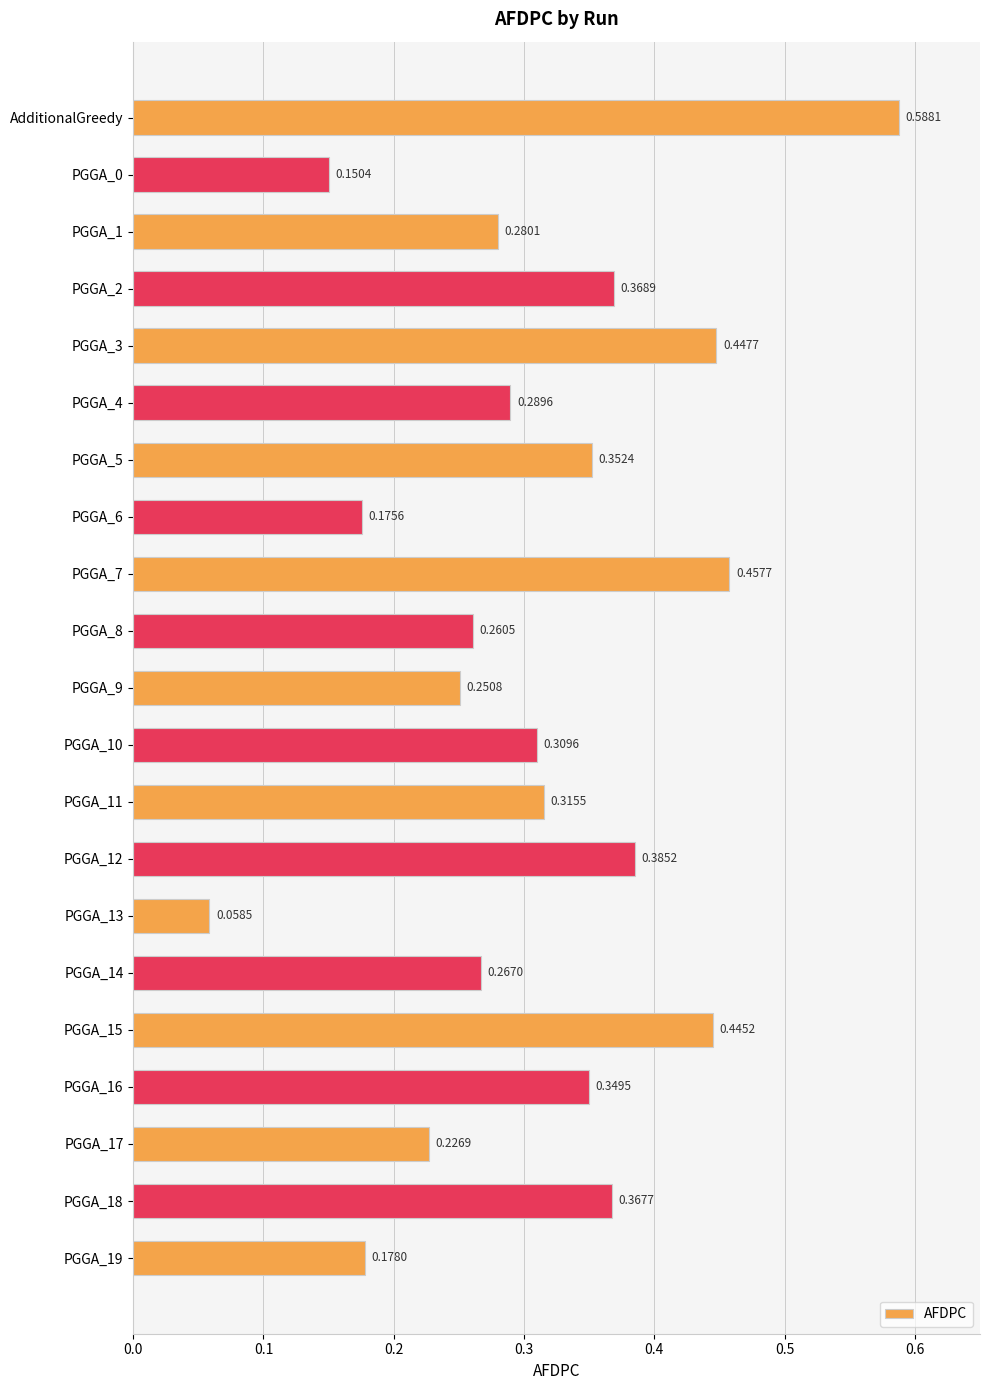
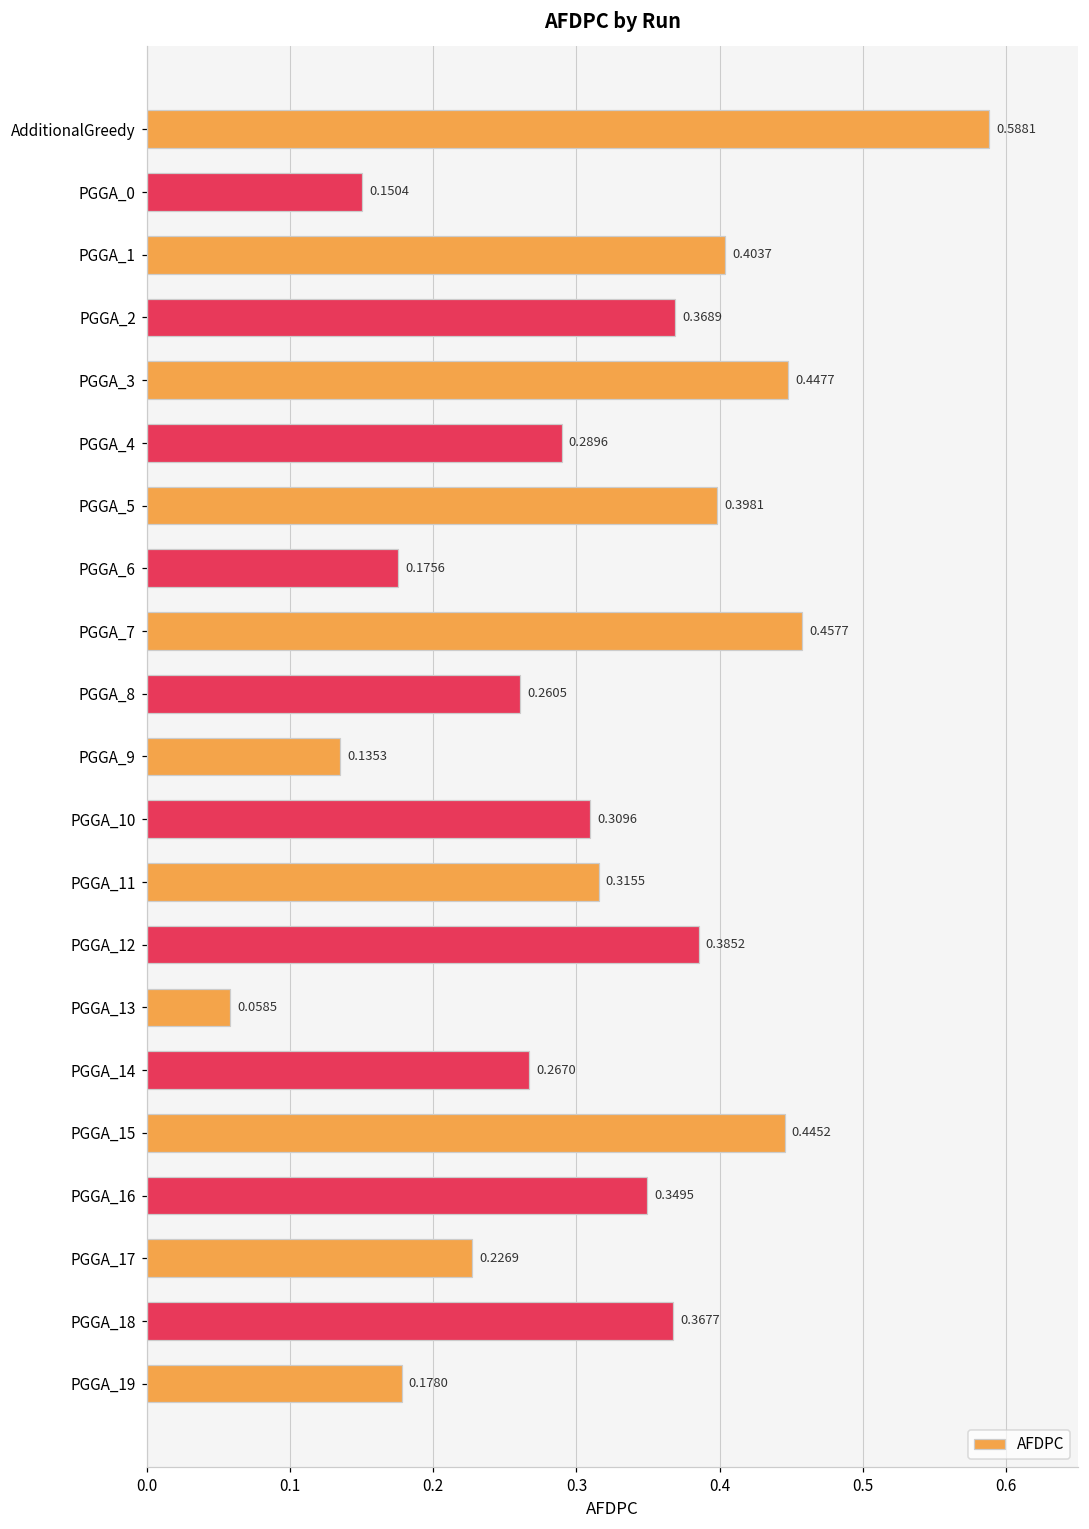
PGGA_1: 0.2801 -> 0.4037
PGGA_5: 0.3524 -> 0.3981
PGGA_9: 0.2508 -> 0.1353
